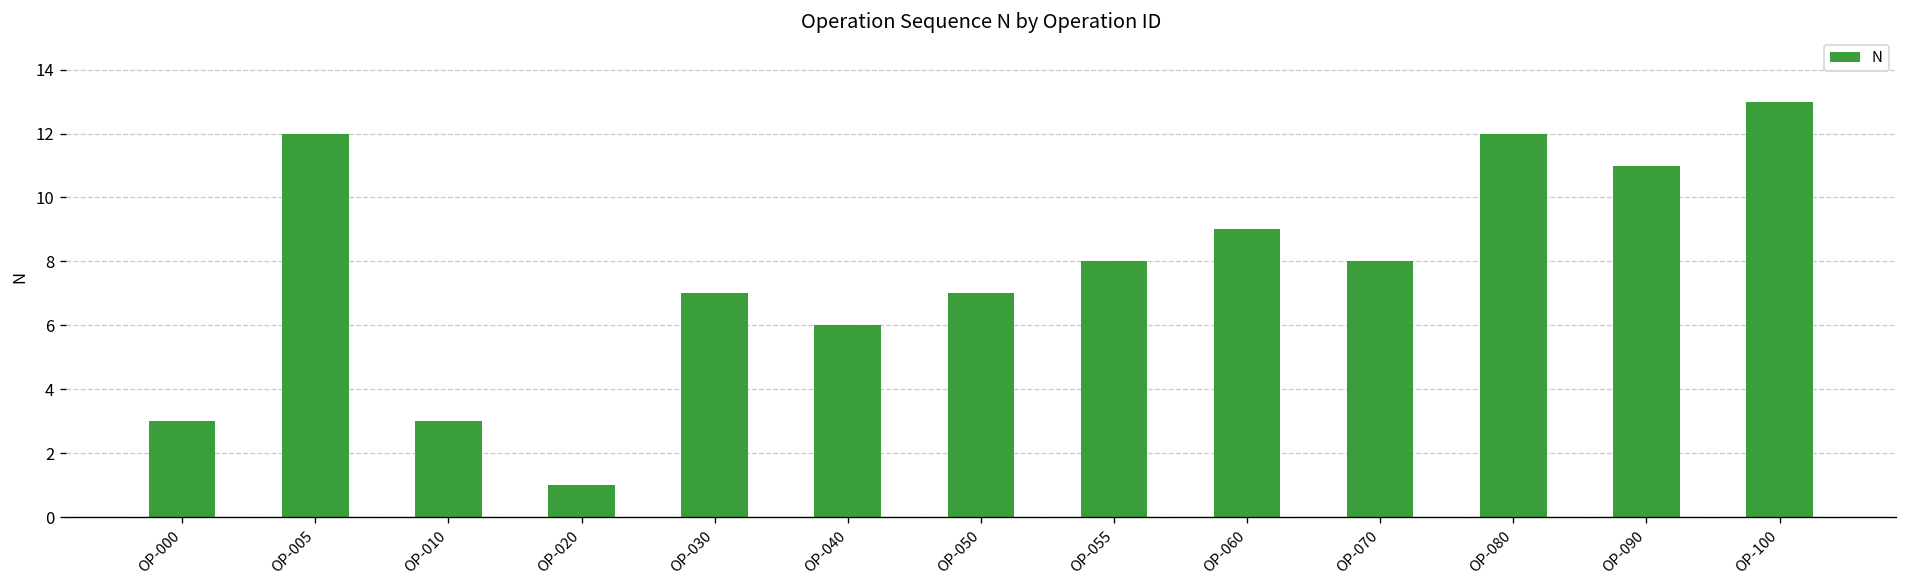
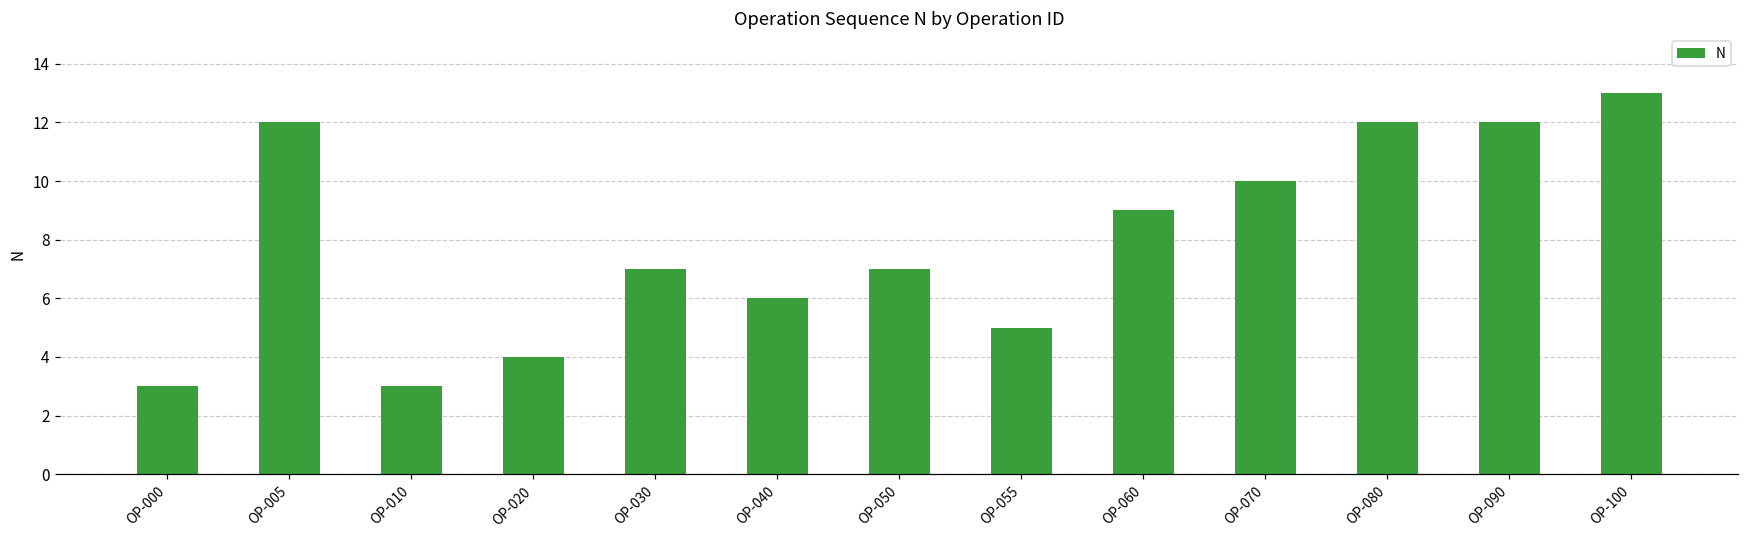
OP-020: 1 -> 4
OP-055: 8 -> 5
OP-070: 8 -> 10
OP-090: 11 -> 12
